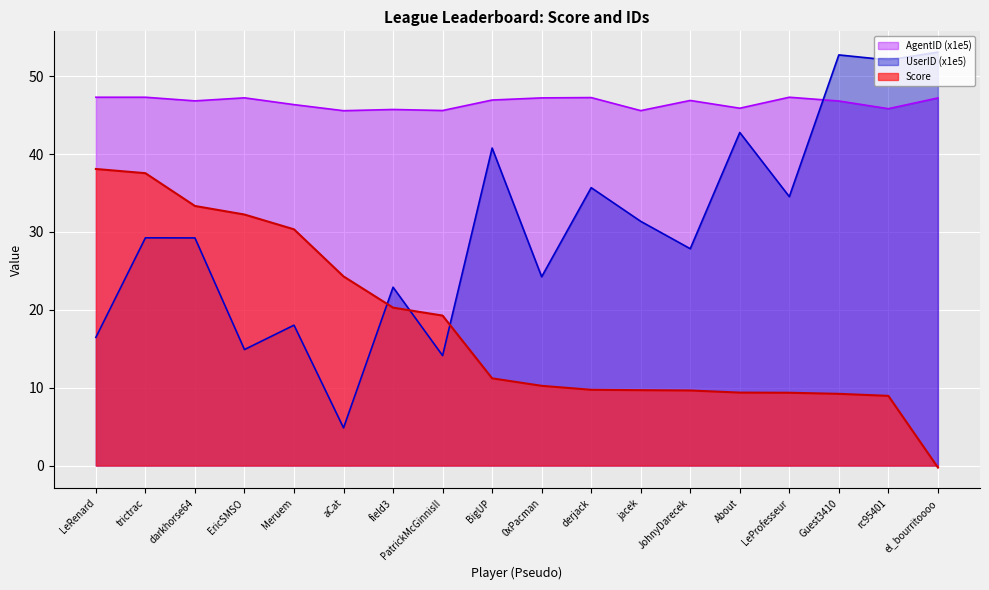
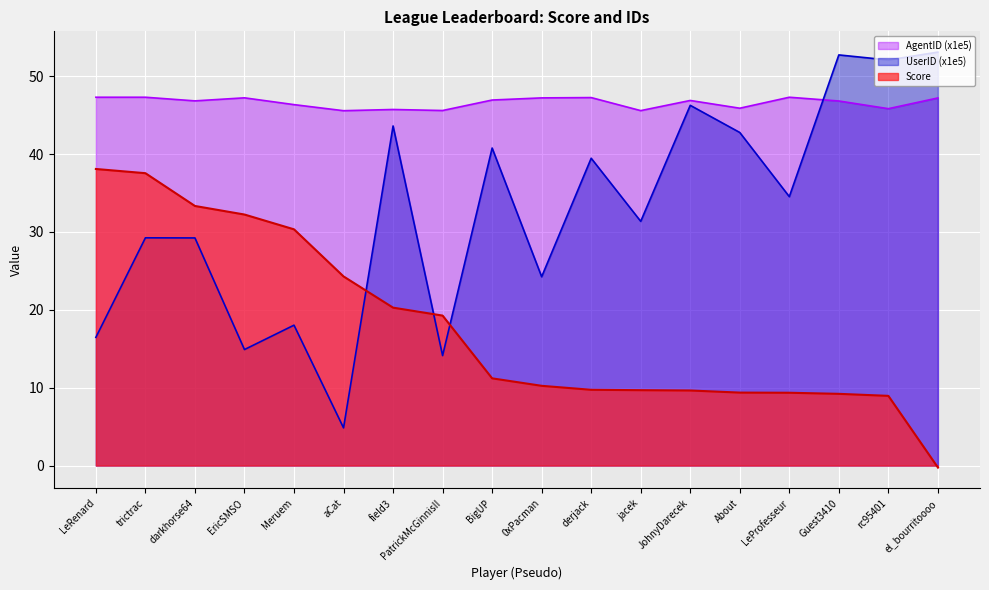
UserID (x1e5), field3: 23 -> 44
UserID (x1e5), derjack: 36 -> 39
UserID (x1e5), JohnyDarecek: 28 -> 46
